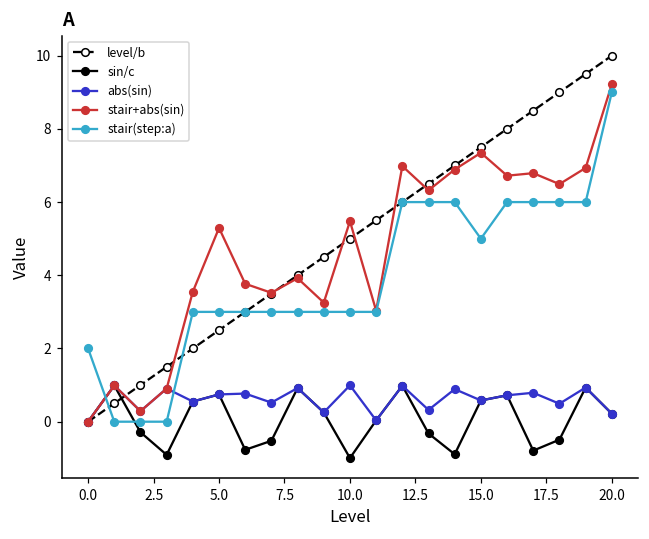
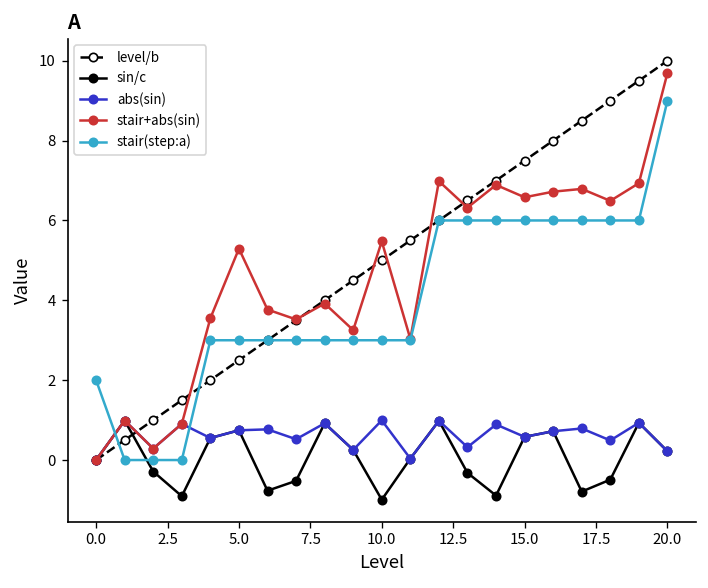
stair+abs(sin), 15.0: 7.3 -> 6.6
stair(step:a), 15.0: 5 -> 6
stair+abs(sin), 20.0: 9.2 -> 9.7
